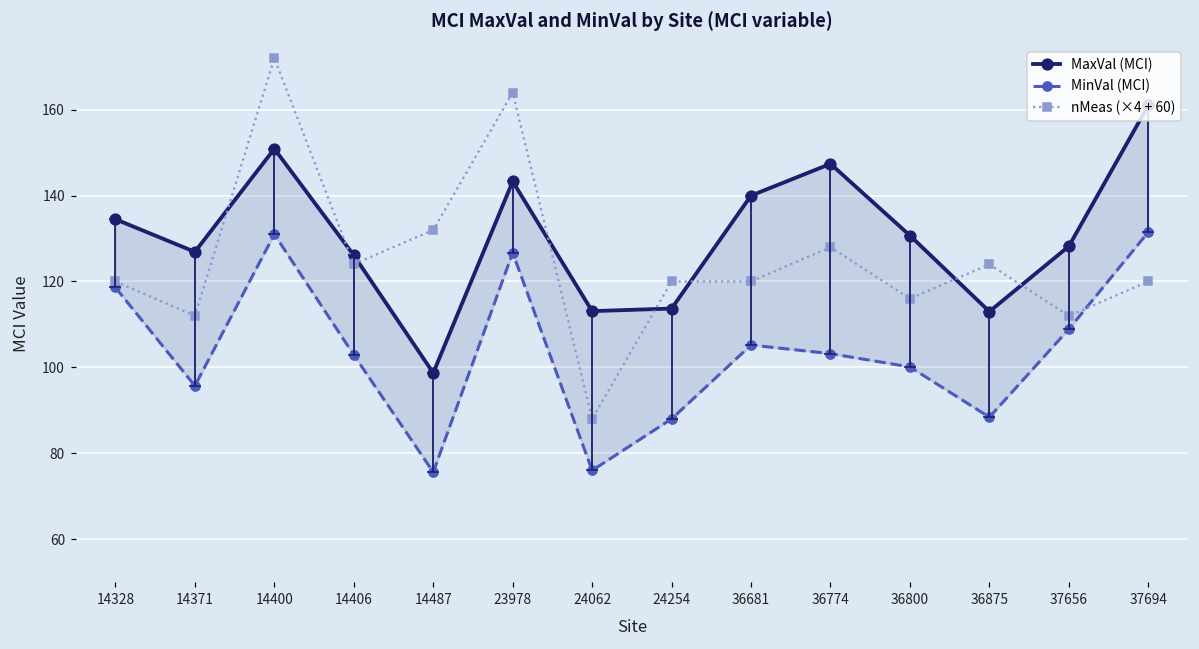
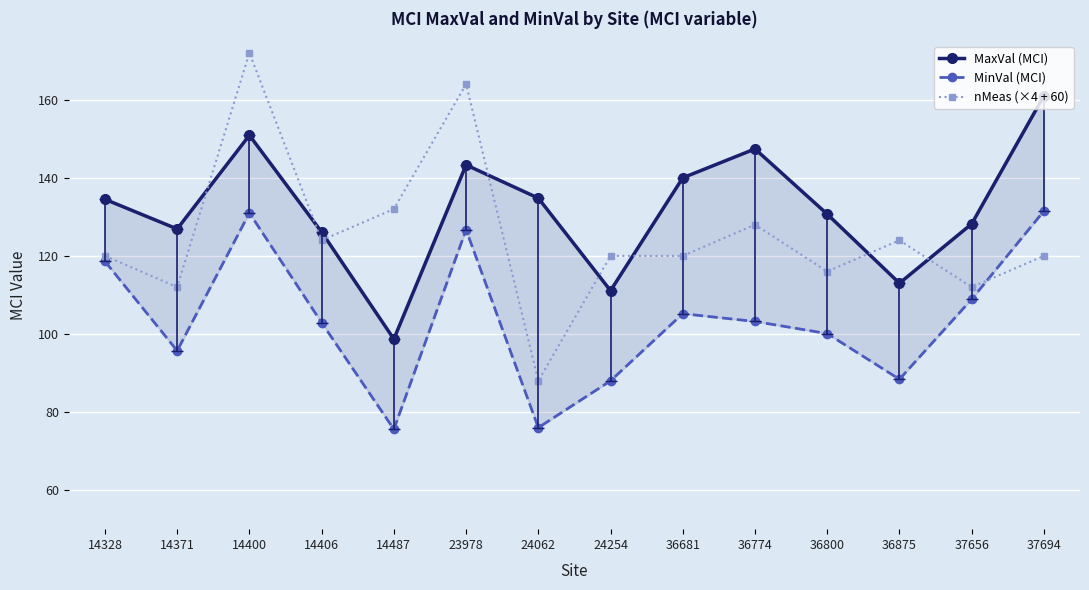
MaxVal (MCI), 24062: 113 -> 135
MaxVal (MCI), 24254: 114 -> 111
